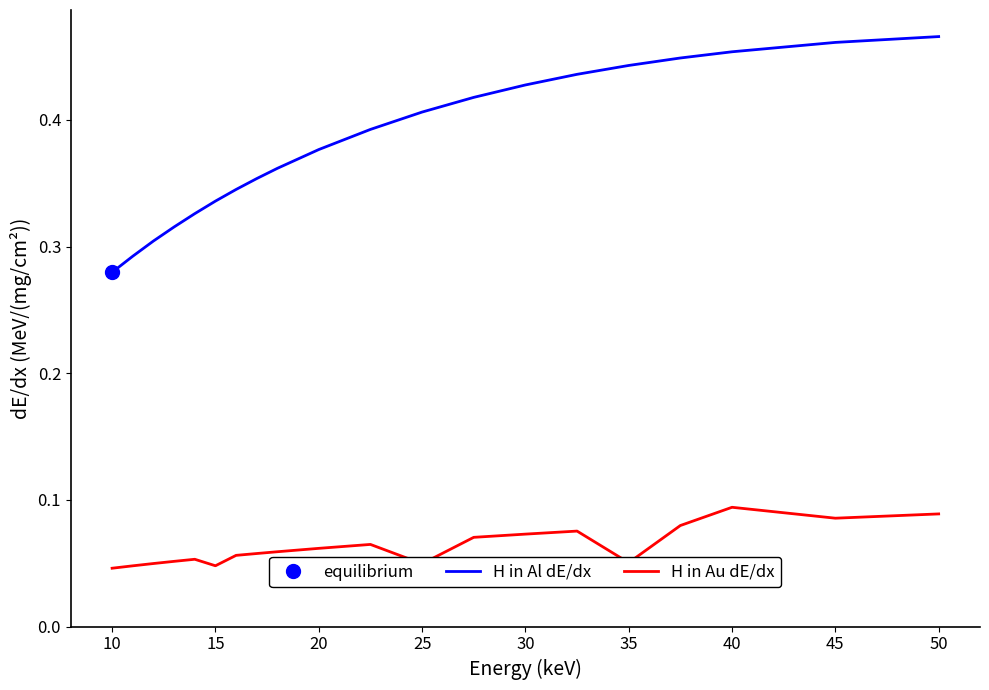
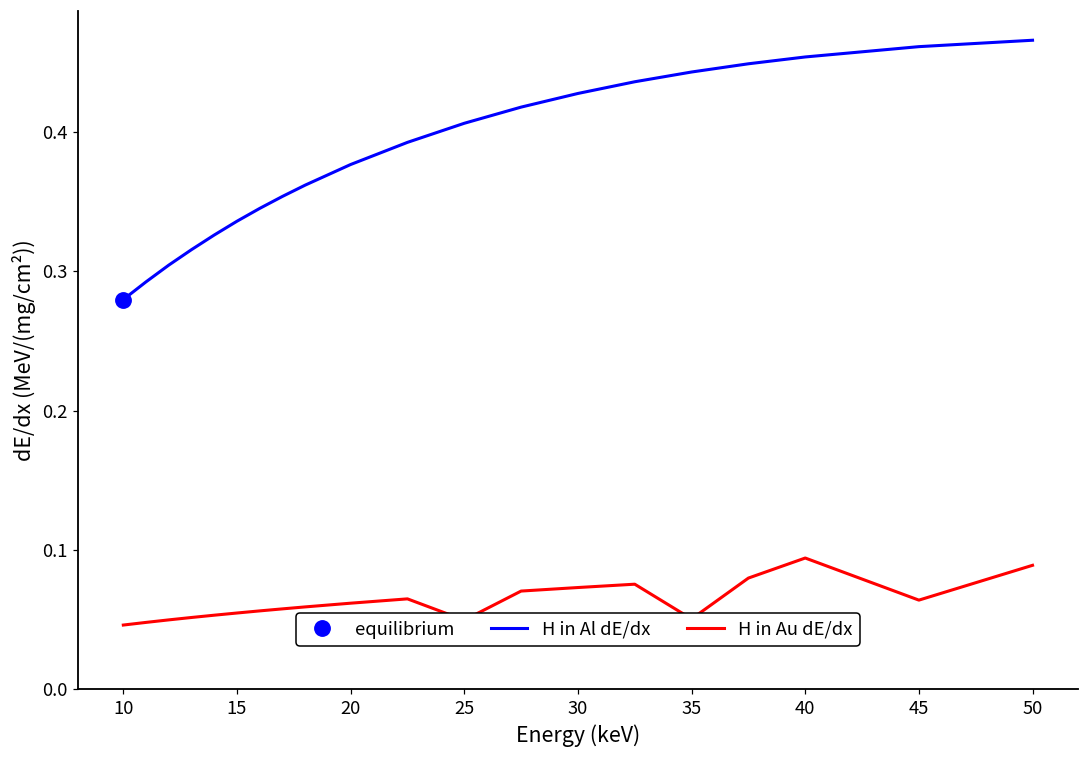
H in Au dE/dx, 15: 0.048 -> 0.055
H in Au dE/dx, 45: 0.086 -> 0.064
